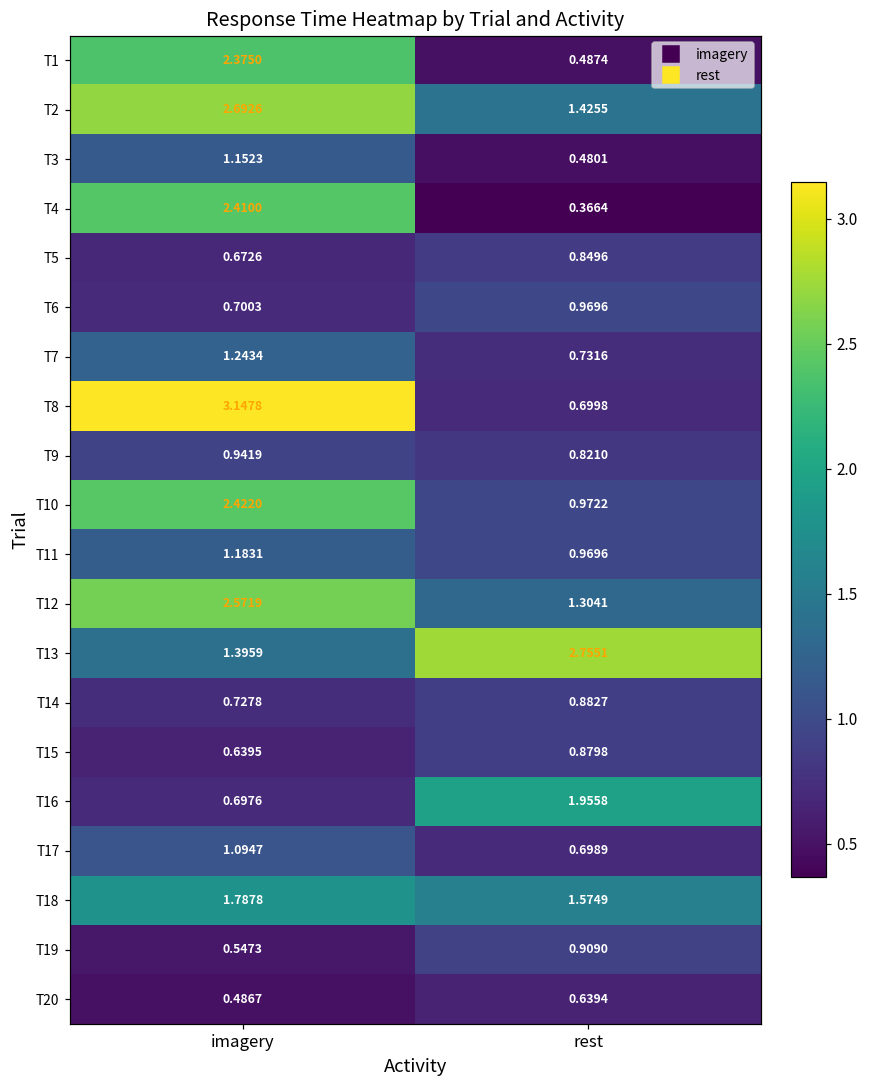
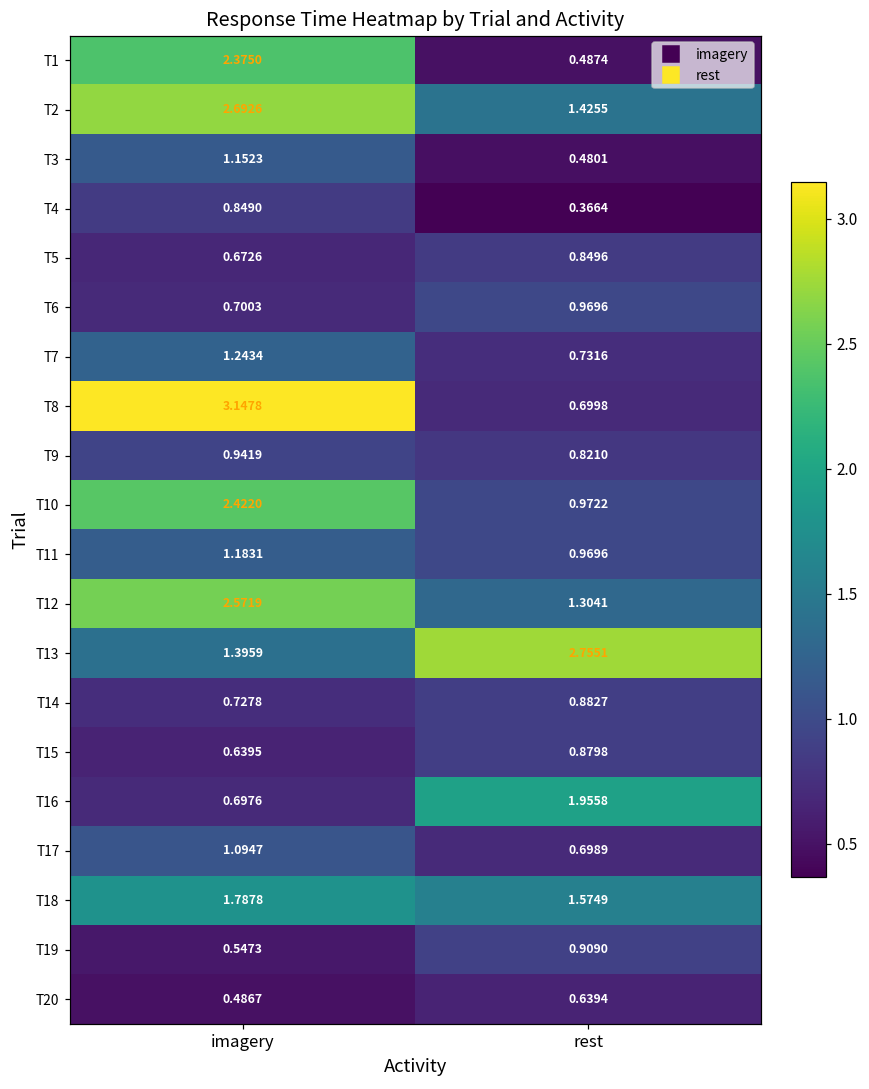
T4, imagery: 2.4100 -> 0.8490
